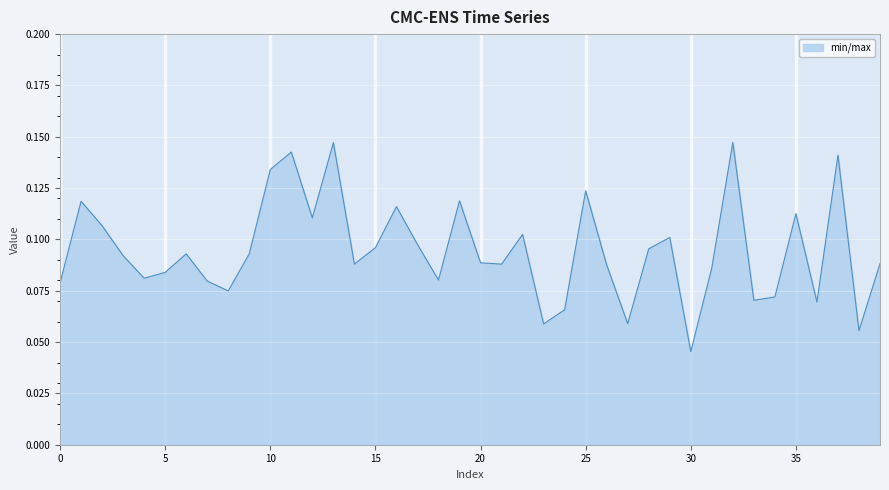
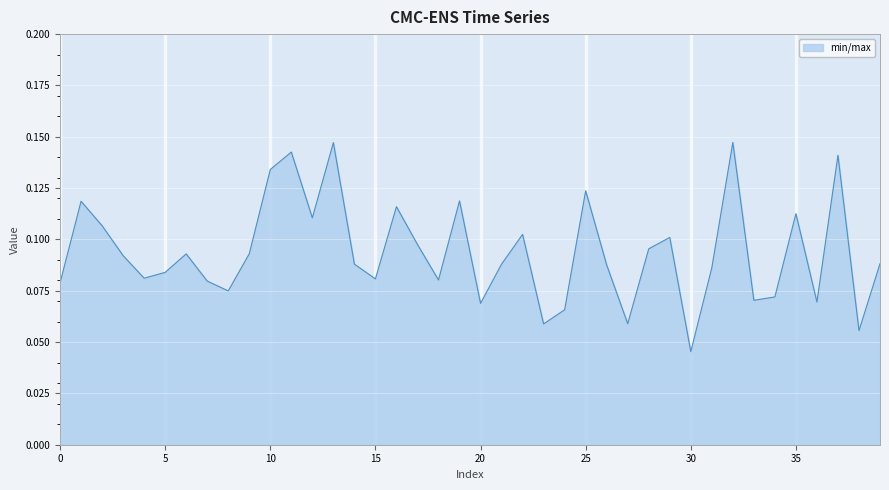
15: 0.096 -> 0.081
20: 0.089 -> 0.069
